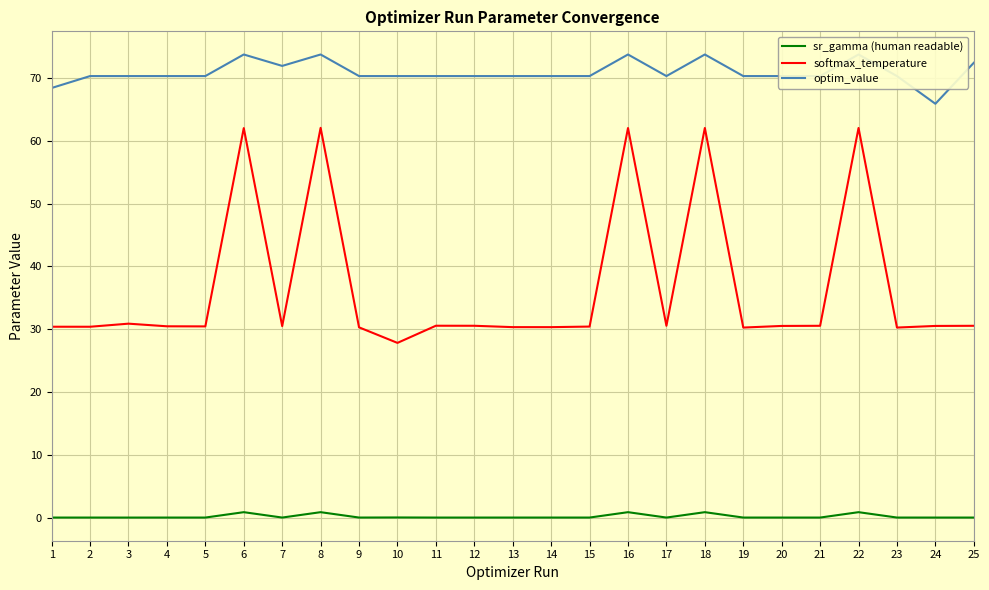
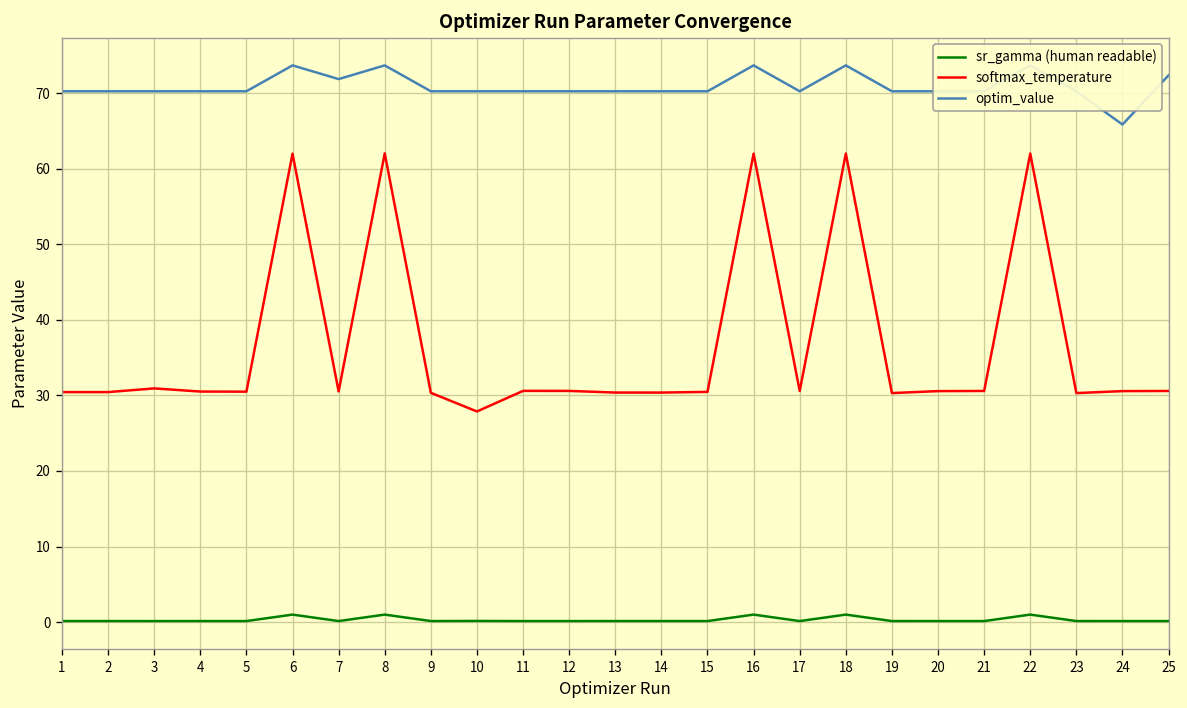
optim_value, 1: 68 -> 70
